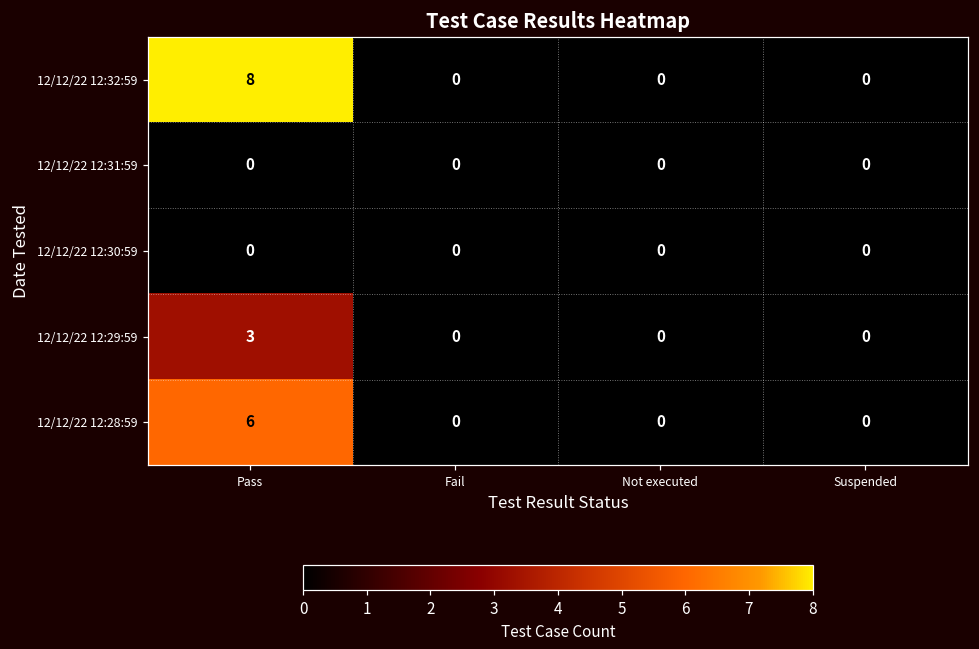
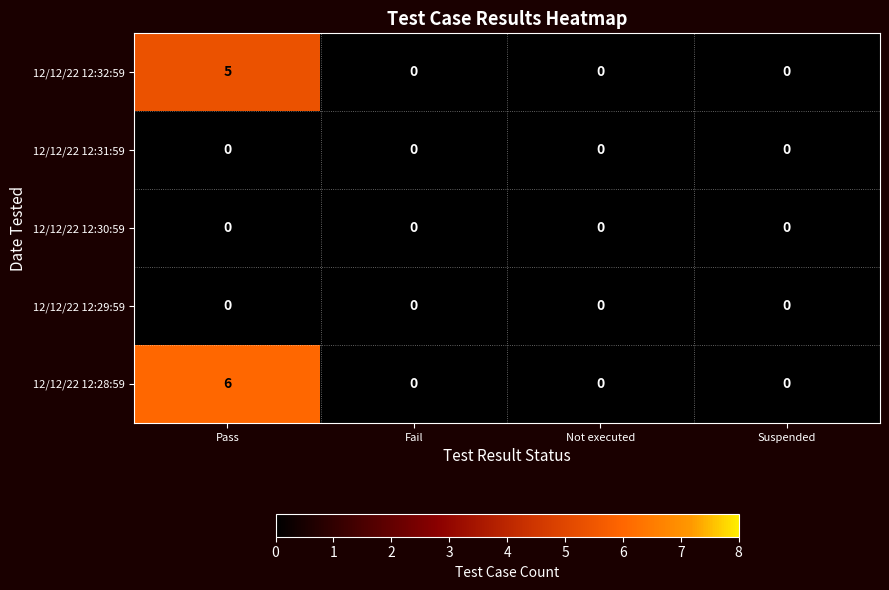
12/12/22 12:32:59, Pass: 8 -> 5
12/12/22 12:29:59, Pass: 3 -> 0
